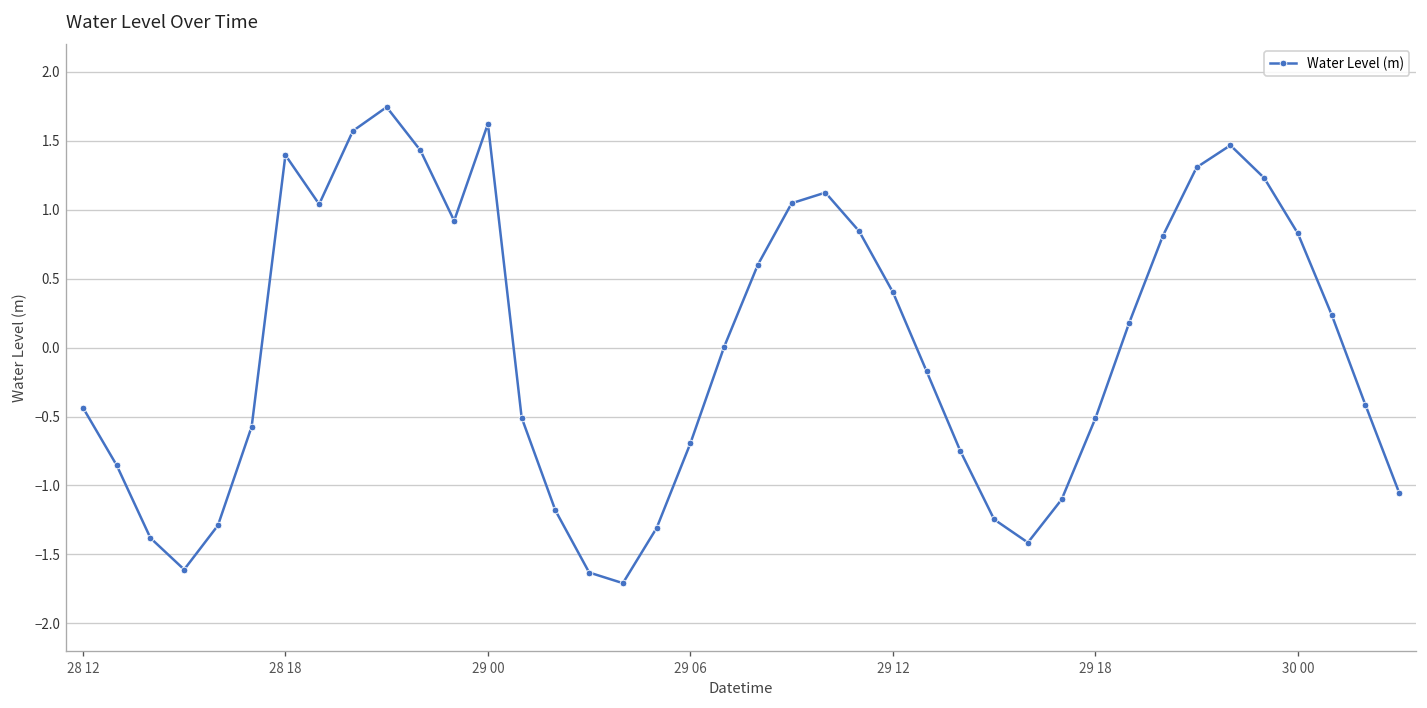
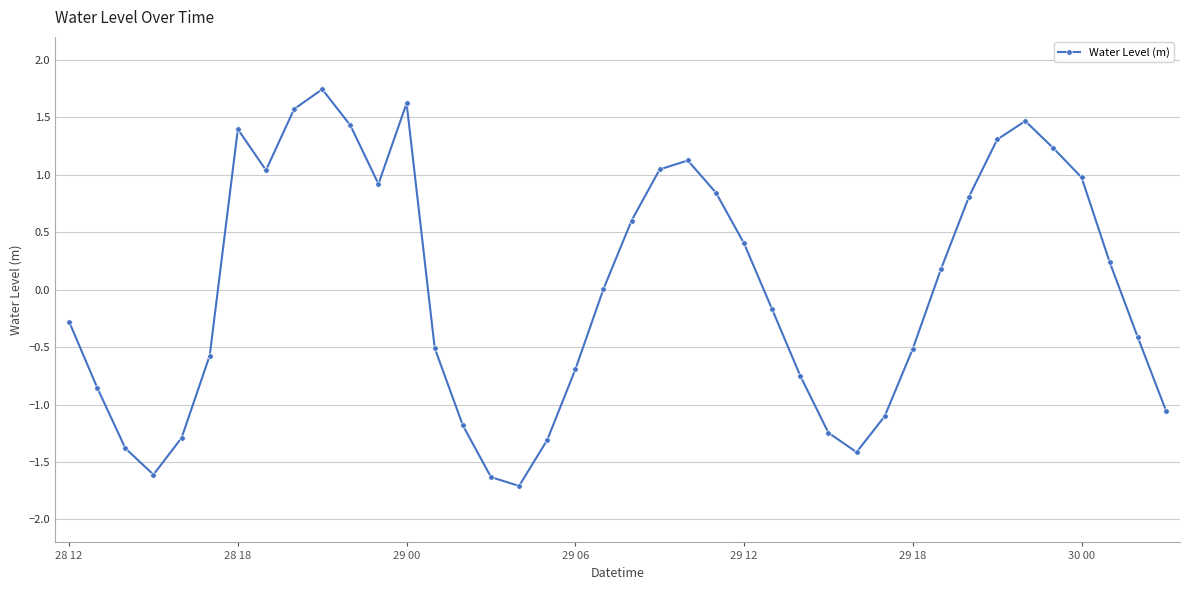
28 12: -0.44 -> -0.28
30 00: 0.83 -> 0.98
